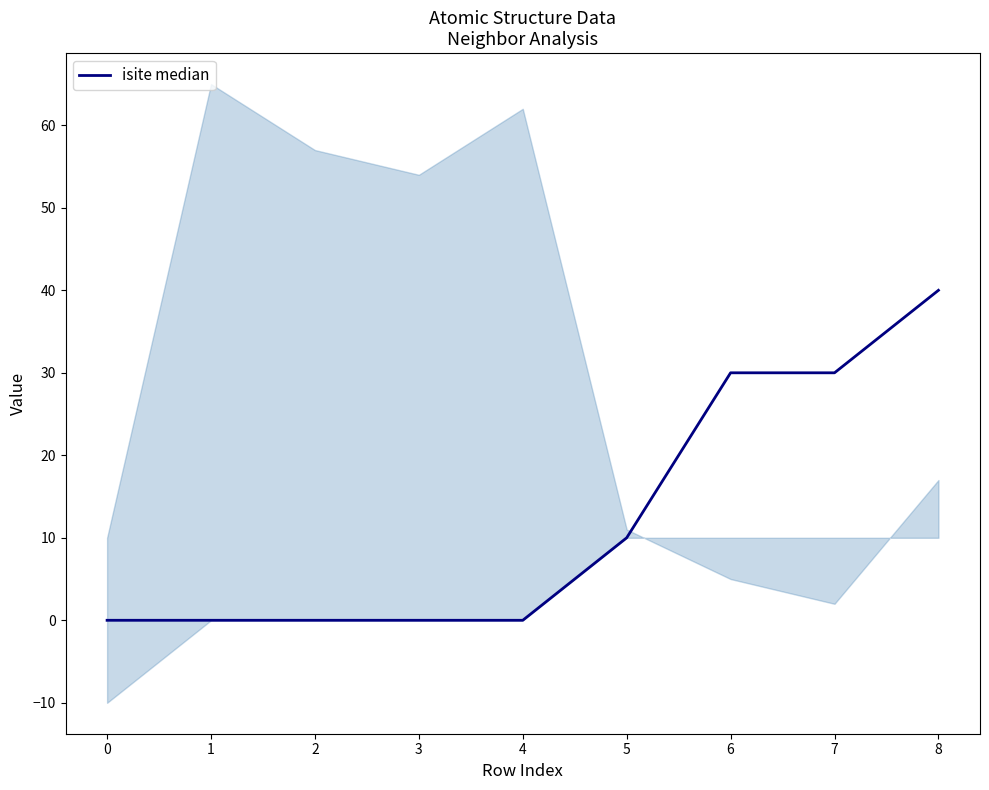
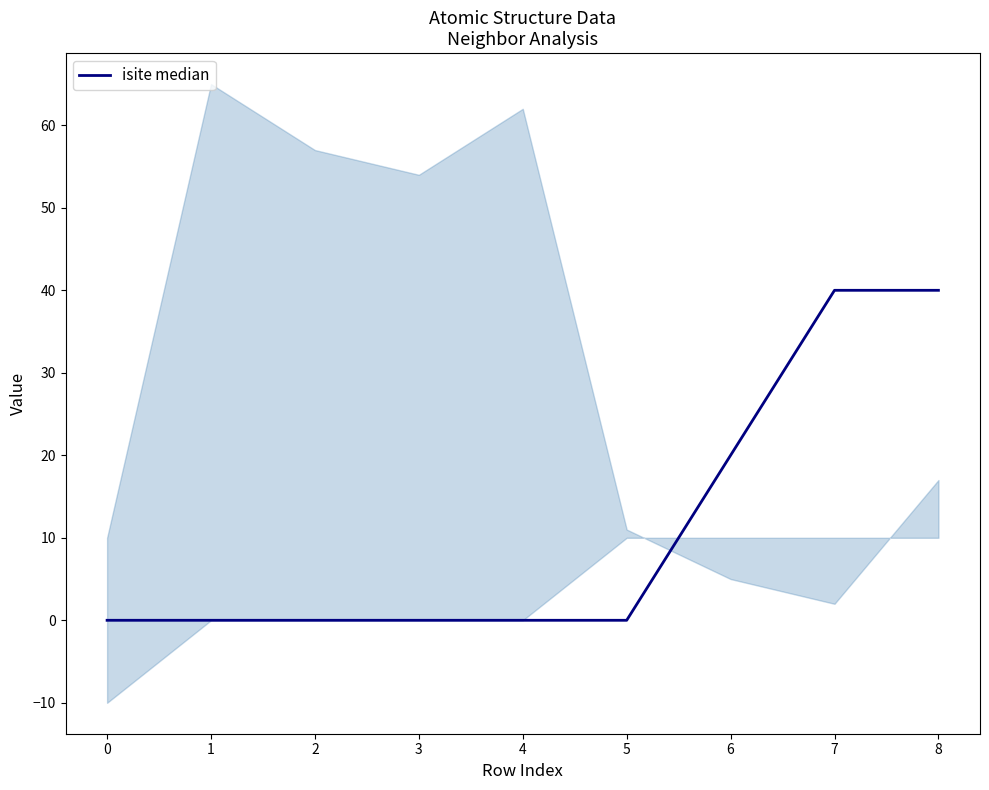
isite median, 5: 10 -> 0
isite median, 6: 30 -> 20
isite median, 7: 30 -> 40
